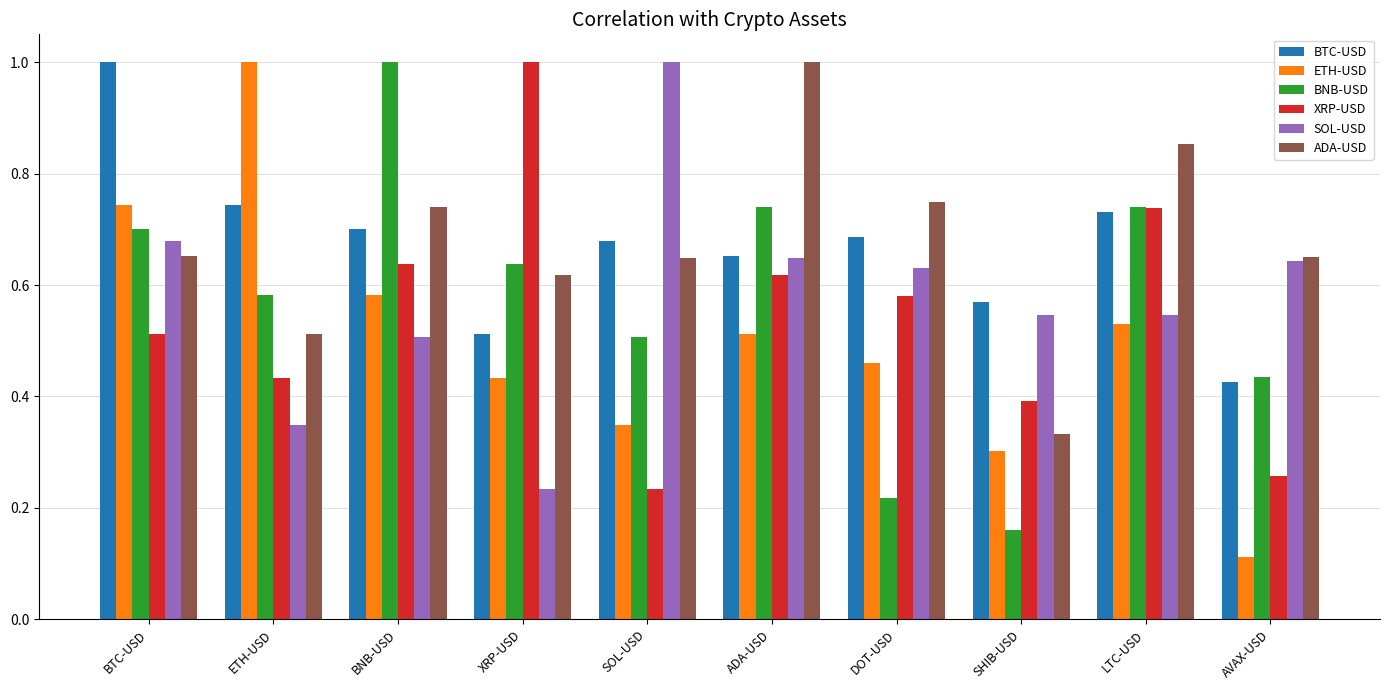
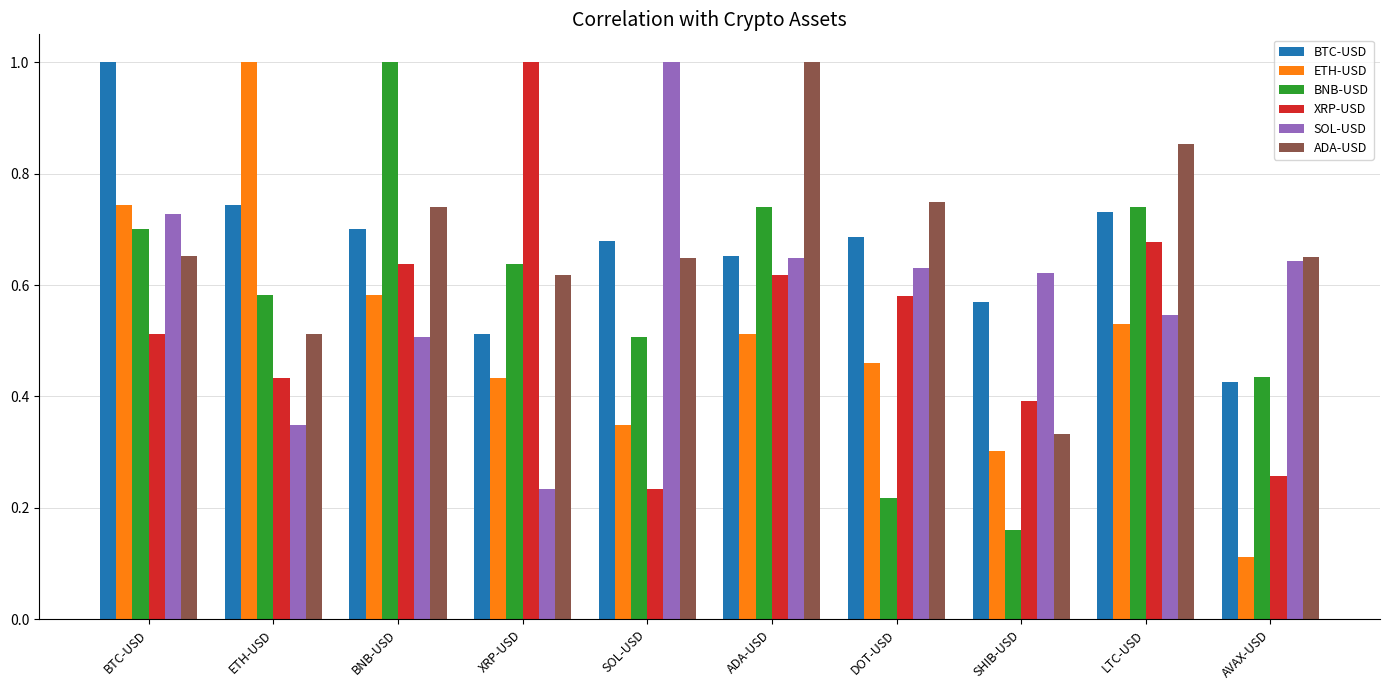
SOL-USD, BTC-USD: 0.68 -> 0.73
SOL-USD, SHIB-USD: 0.55 -> 0.62
XRP-USD, LTC-USD: 0.74 -> 0.68
